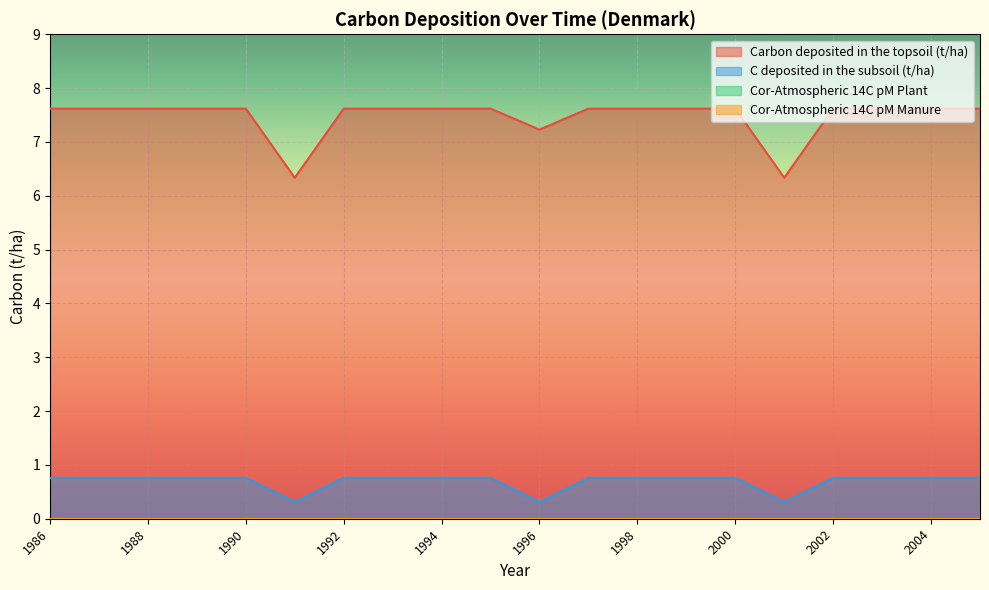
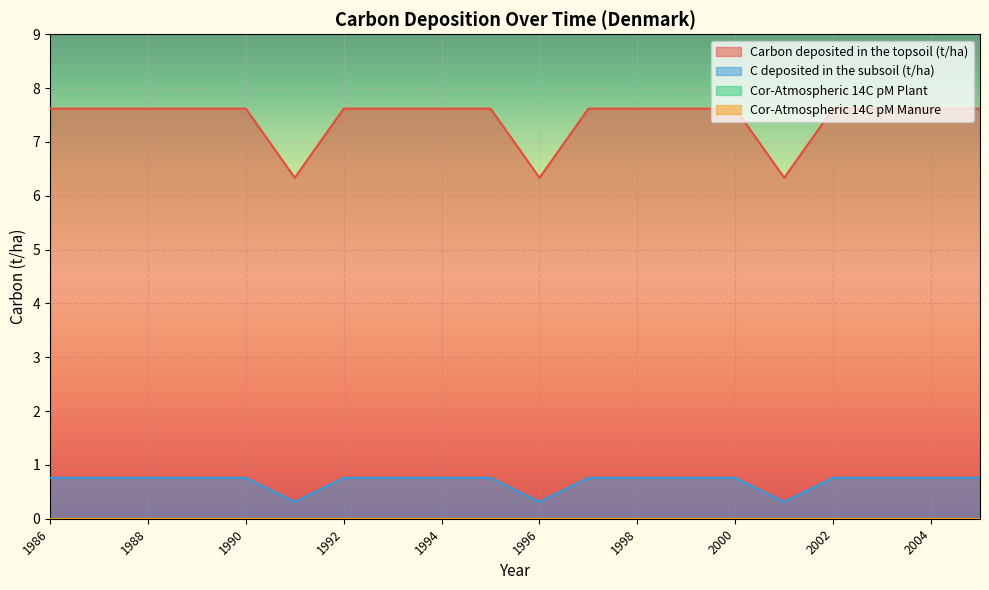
Carbon deposited in the topsoil (t/ha), 1996: 7.2 -> 6.3
